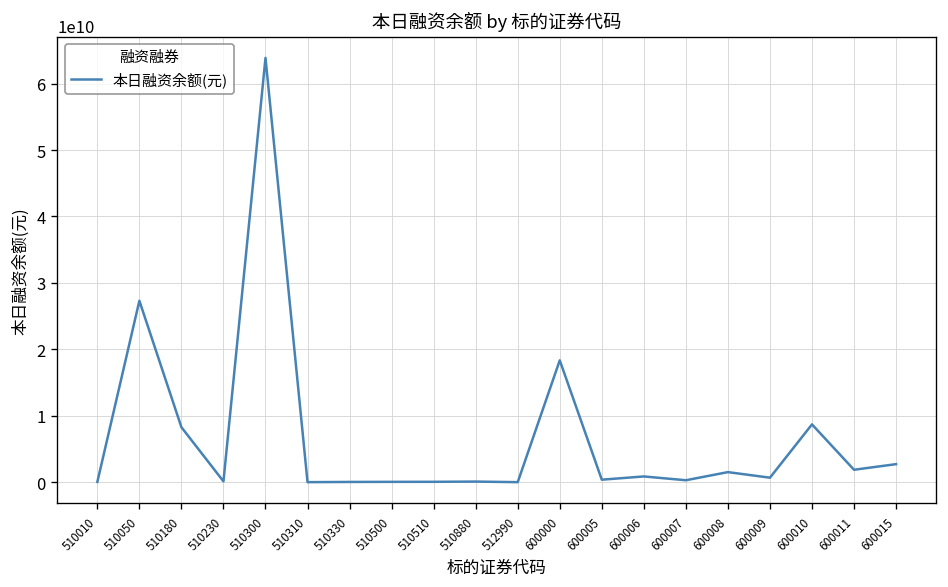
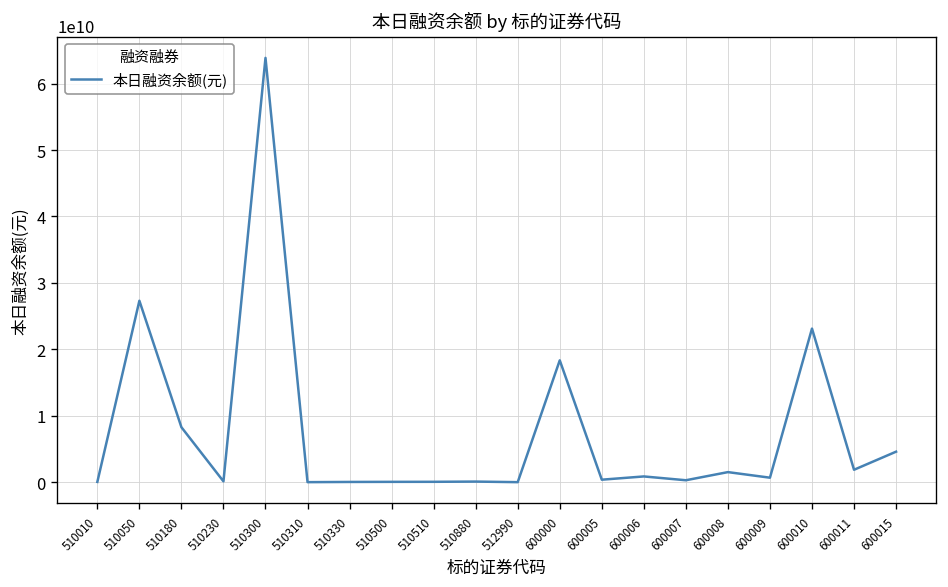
600010: 9000000000 -> 23000000000
600015: 3000000000 -> 5000000000
